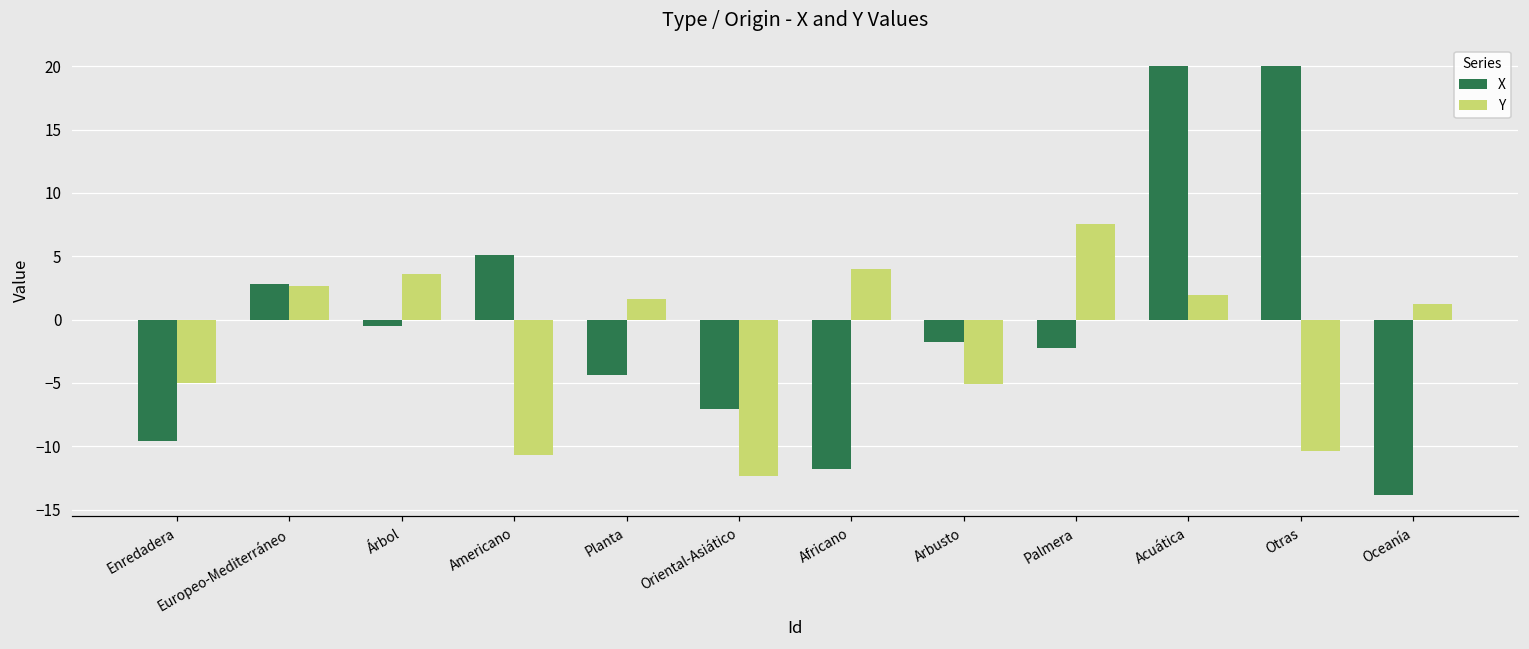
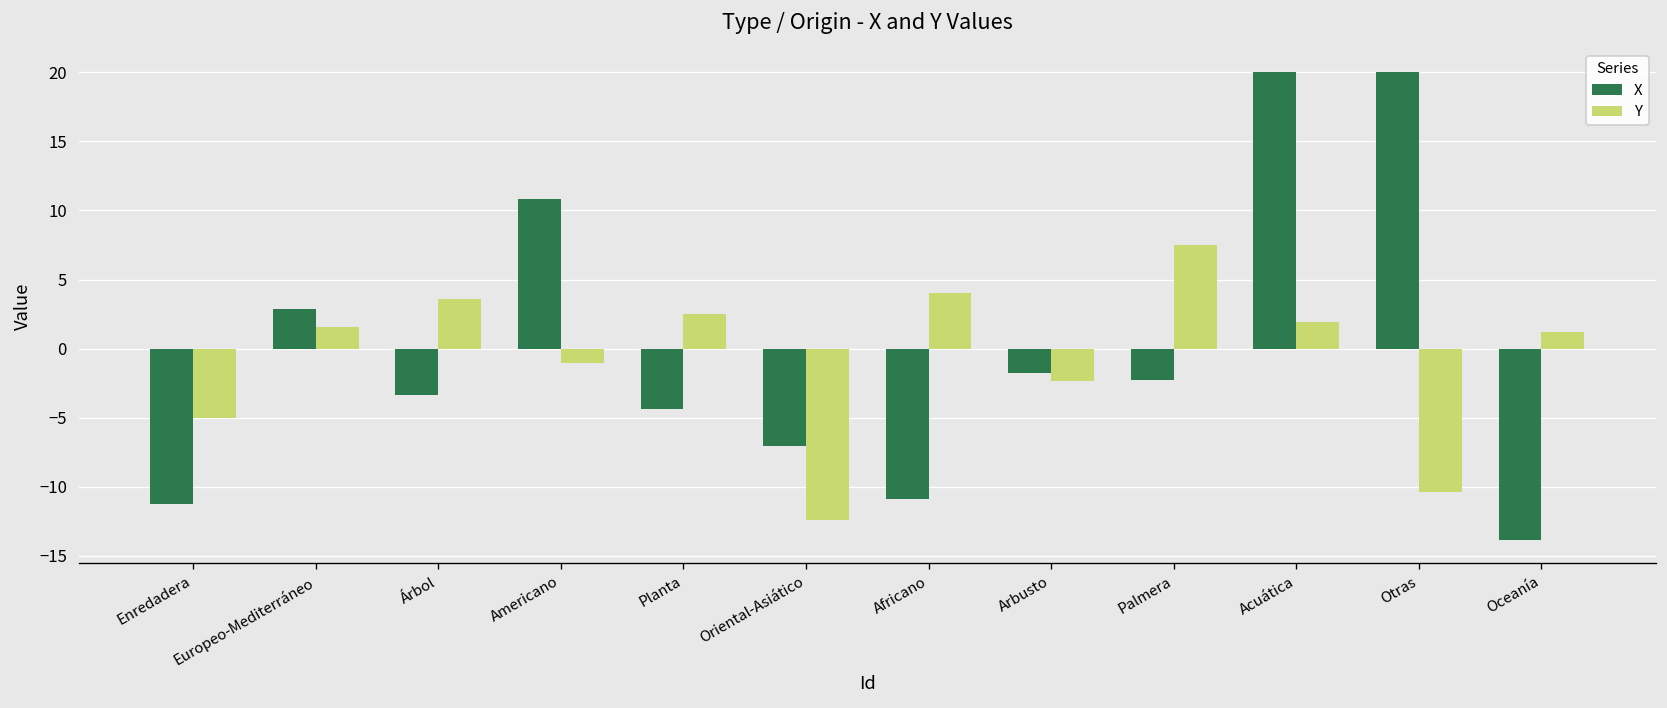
X, Enredadera: -9.6 -> -11.2
Y, Europeo-Mediterráneo: 2.6 -> 1.6
X, Árbol: -0.5 -> -3.4
X, Americano: 5.1 -> 10.8
Y, Americano: -10.7 -> -1.0
Y, Planta: 1.6 -> 2.5
X, Africano: -11.8 -> -10.9
Y, Arbusto: -5.1 -> -2.4
